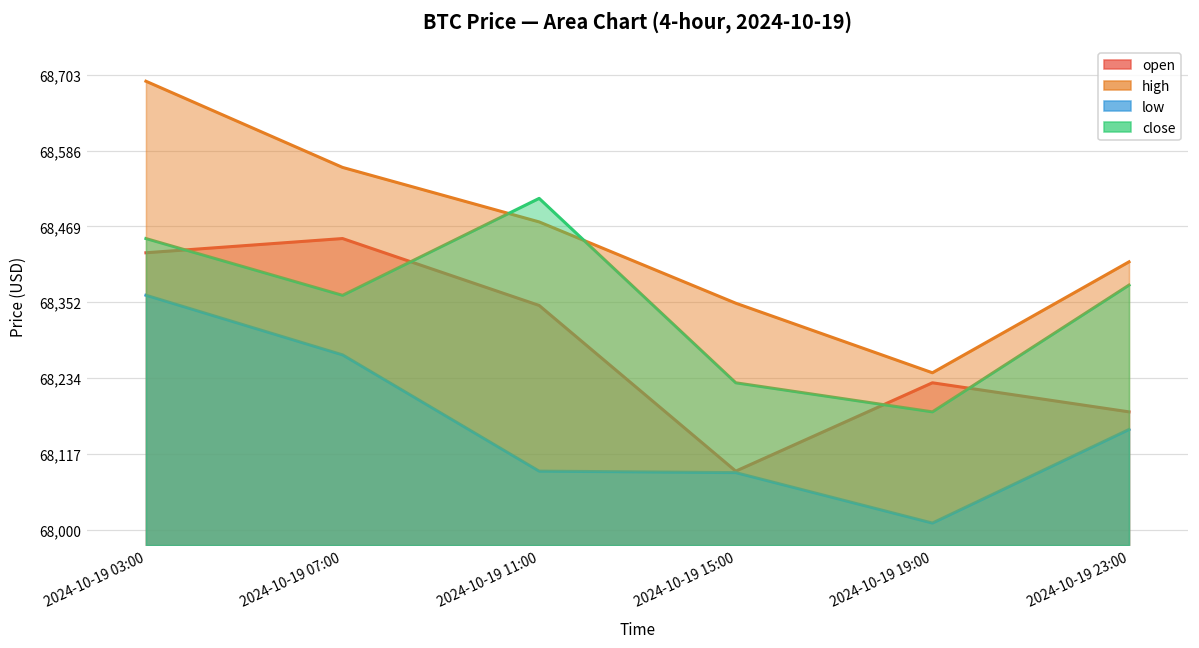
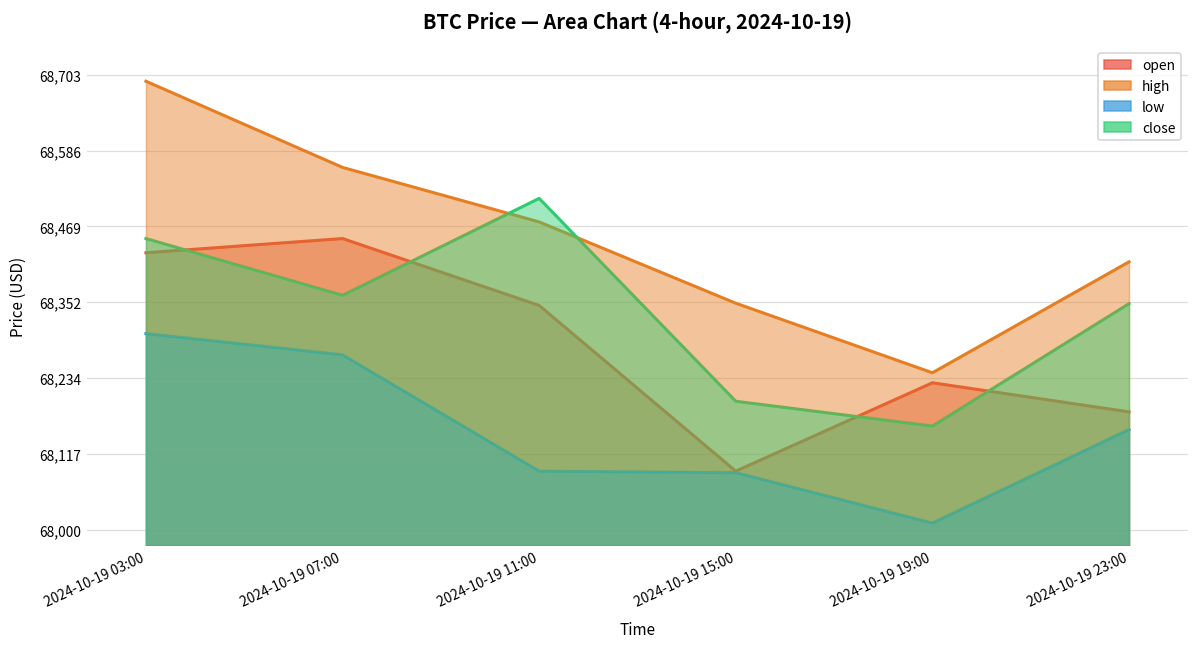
low, 2024-10-19 03:00: 68,360 -> 68,300
close, 2024-10-19 15:00: 68,230 -> 68,200
close, 2024-10-19 19:00: 68,180 -> 68,160
close, 2024-10-19 23:00: 68,380 -> 68,350
